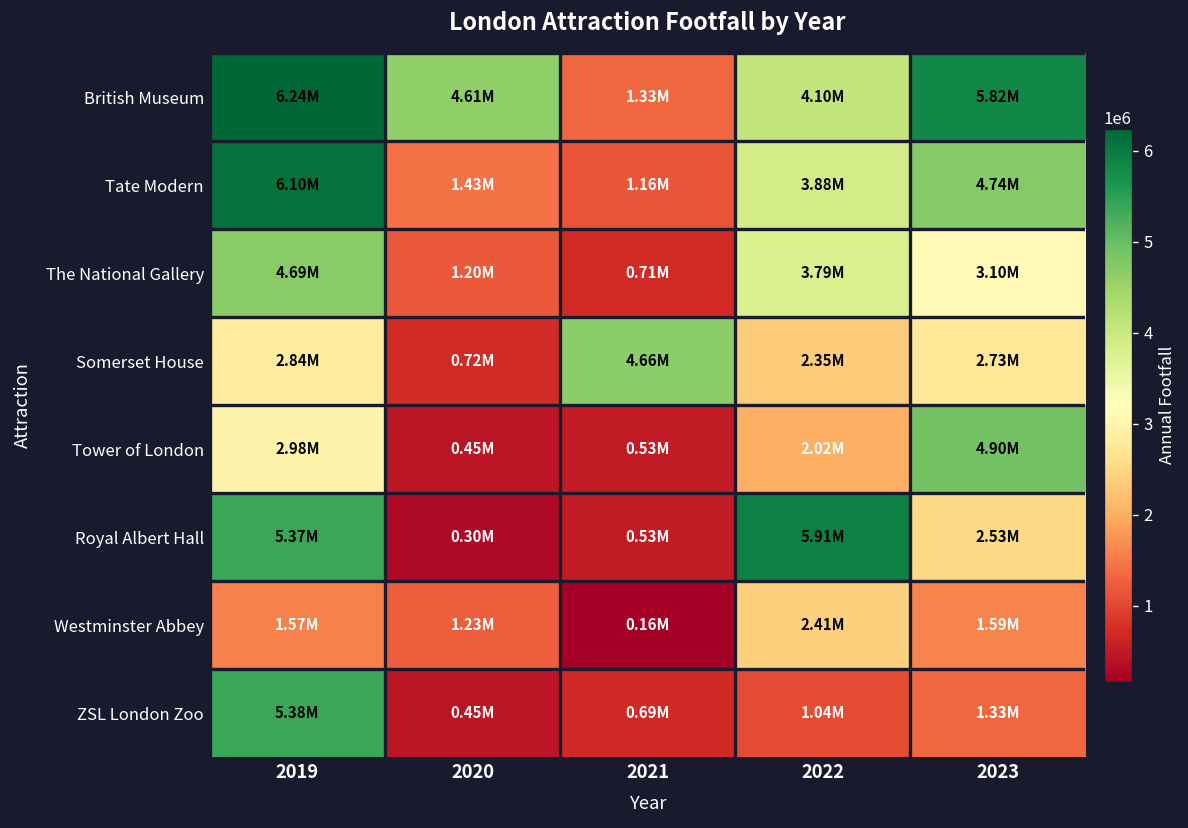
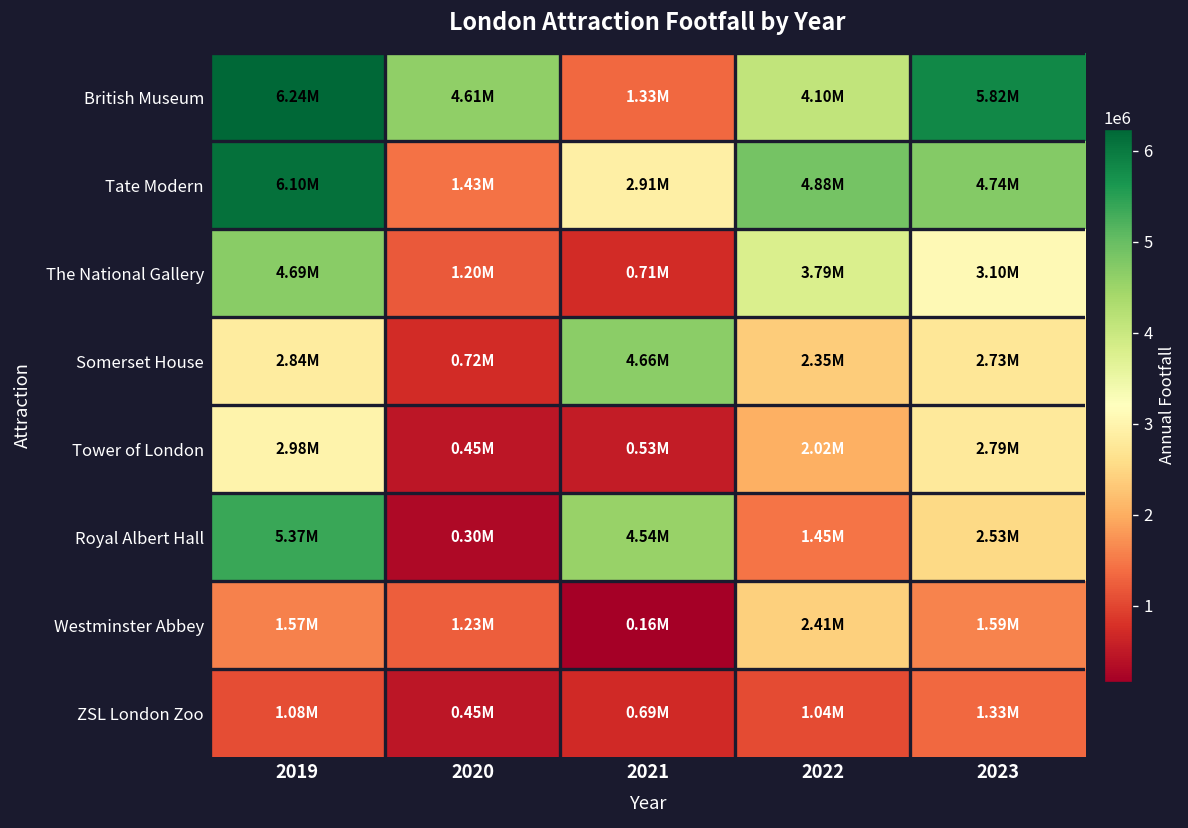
Tate Modern, 2021: 1.16M -> 2.91M
Tate Modern, 2022: 3.88M -> 4.88M
Tower of London, 2023: 4.90M -> 2.79M
Royal Albert Hall, 2021: 0.53M -> 4.54M
Royal Albert Hall, 2022: 5.91M -> 1.45M
ZSL London Zoo, 2019: 5.38M -> 1.08M
